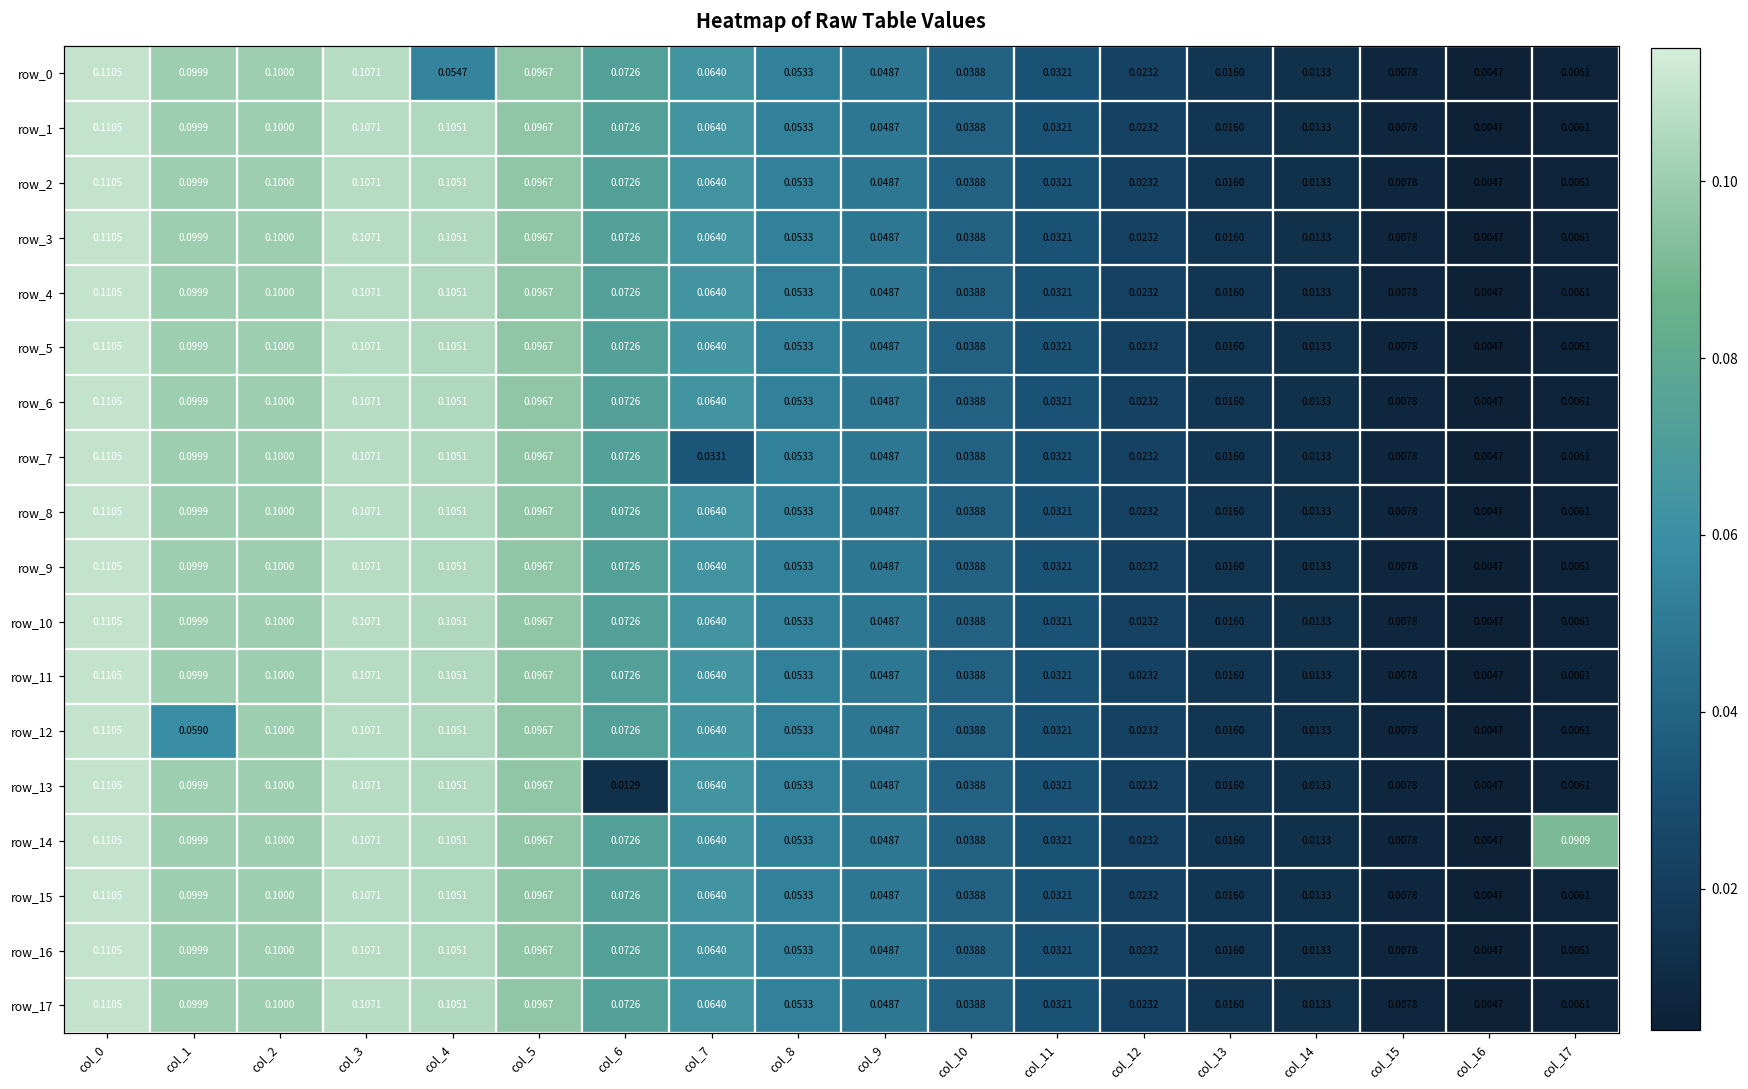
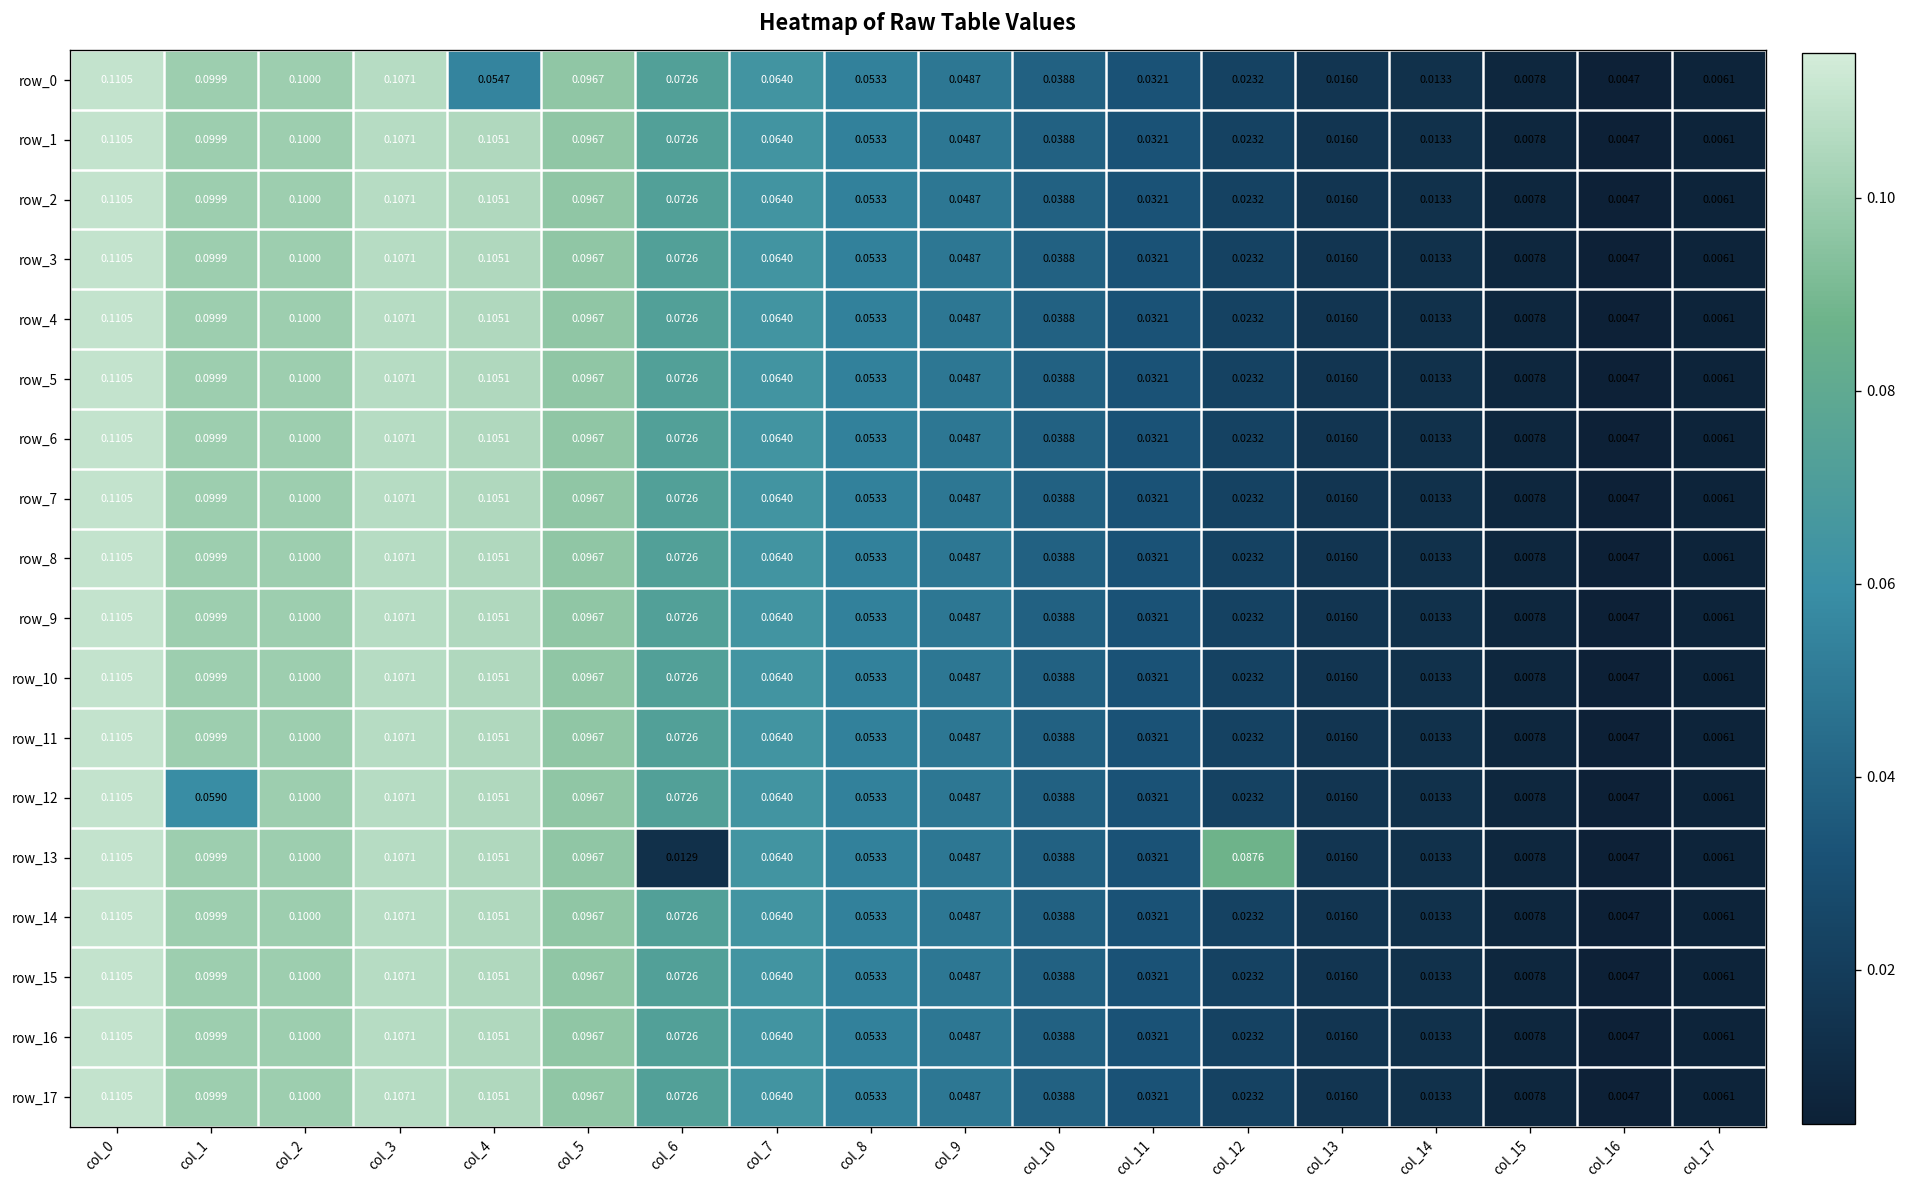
row_7, col_7: 0.0331 -> 0.0640
row_13, col_12: 0.0232 -> 0.0876
row_14, col_17: 0.0909 -> 0.0061
